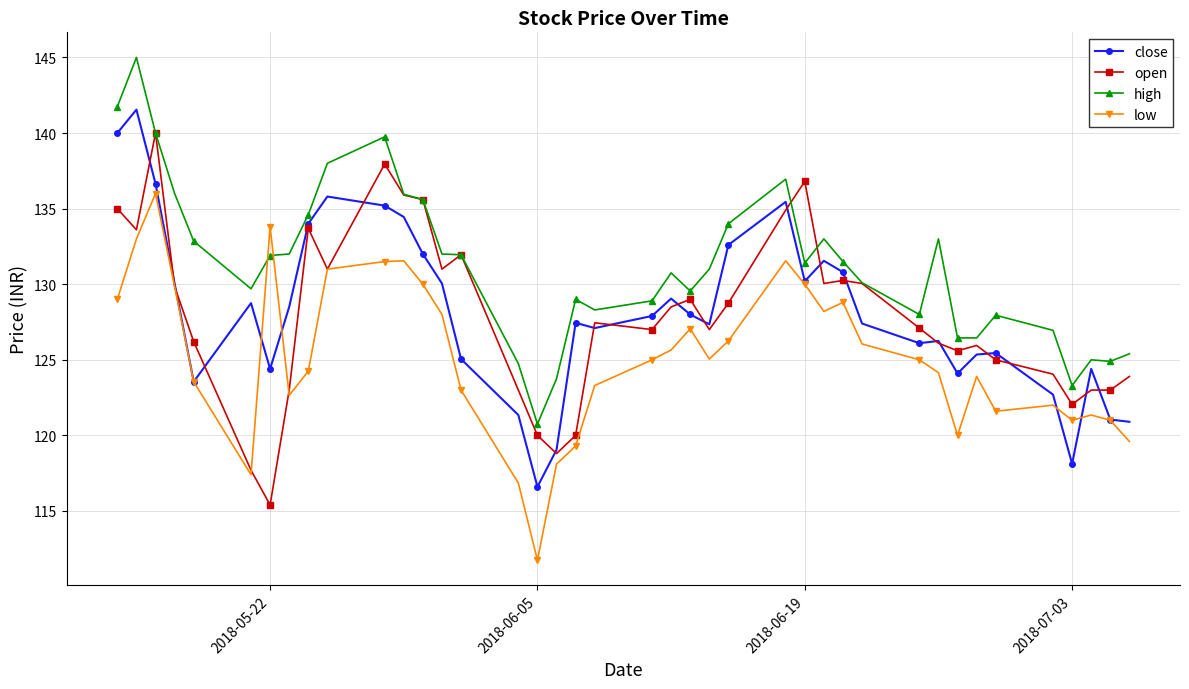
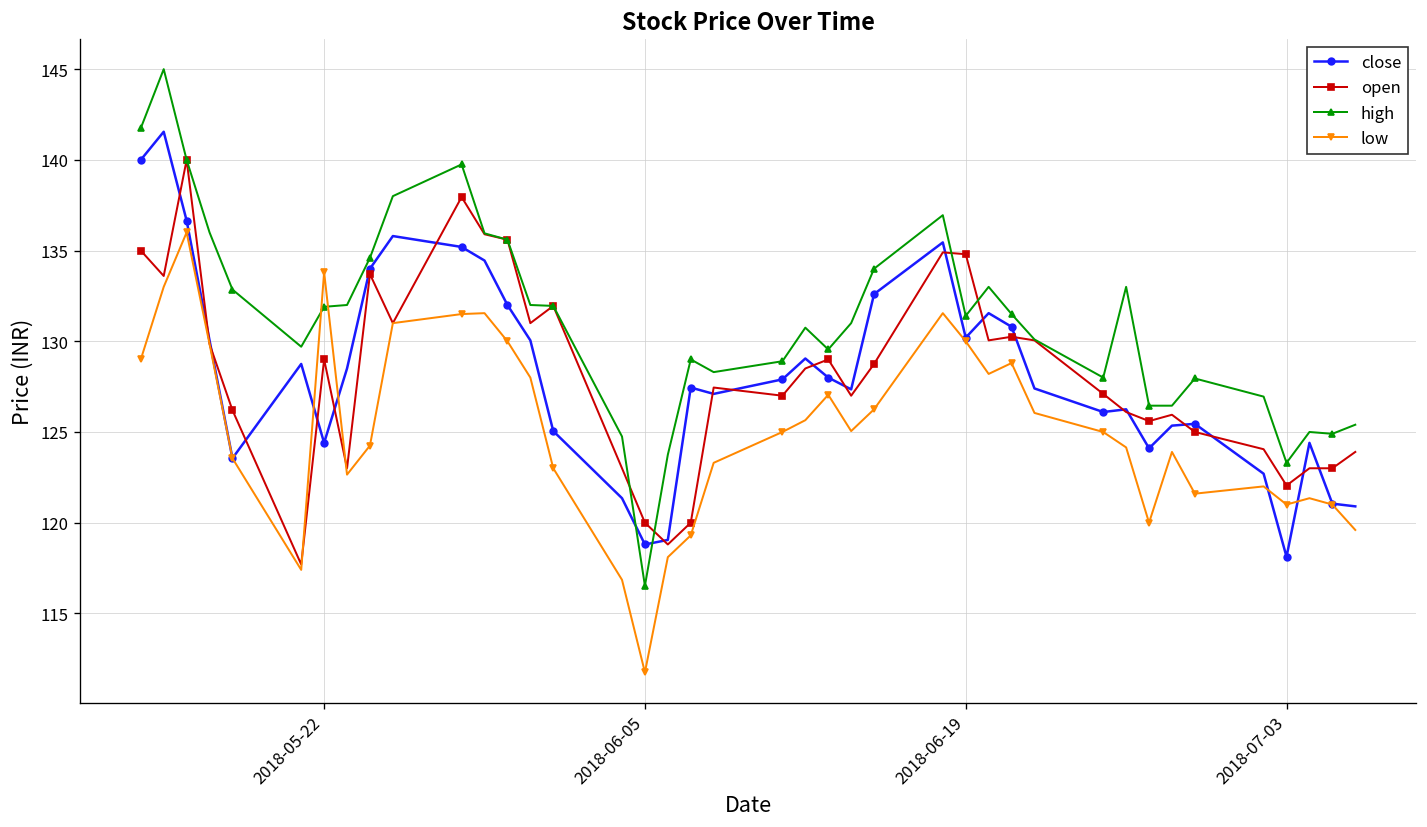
open, 2018-05-22: 115.4 -> 129.0
close, 2018-06-05: 116.6 -> 118.8
high, 2018-06-05: 120.8 -> 116.5
open, 2018-06-19: 136.8 -> 134.8
